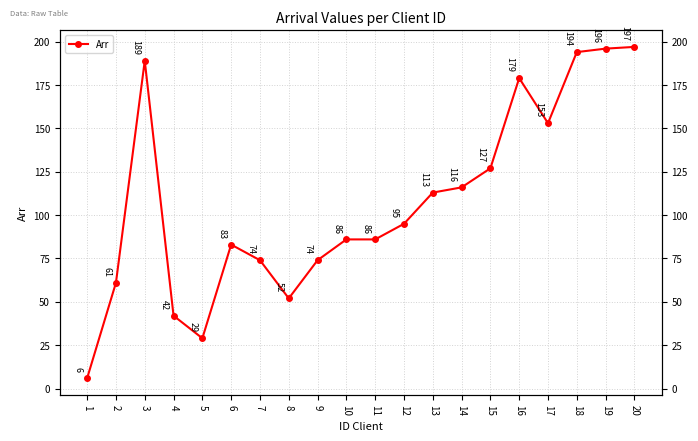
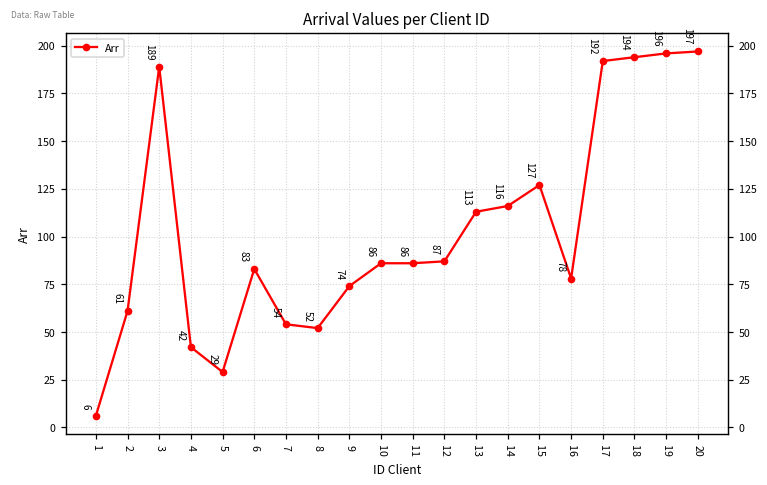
7: 74 -> 54
12: 95 -> 87
16: 179 -> 78
17: 153 -> 192
